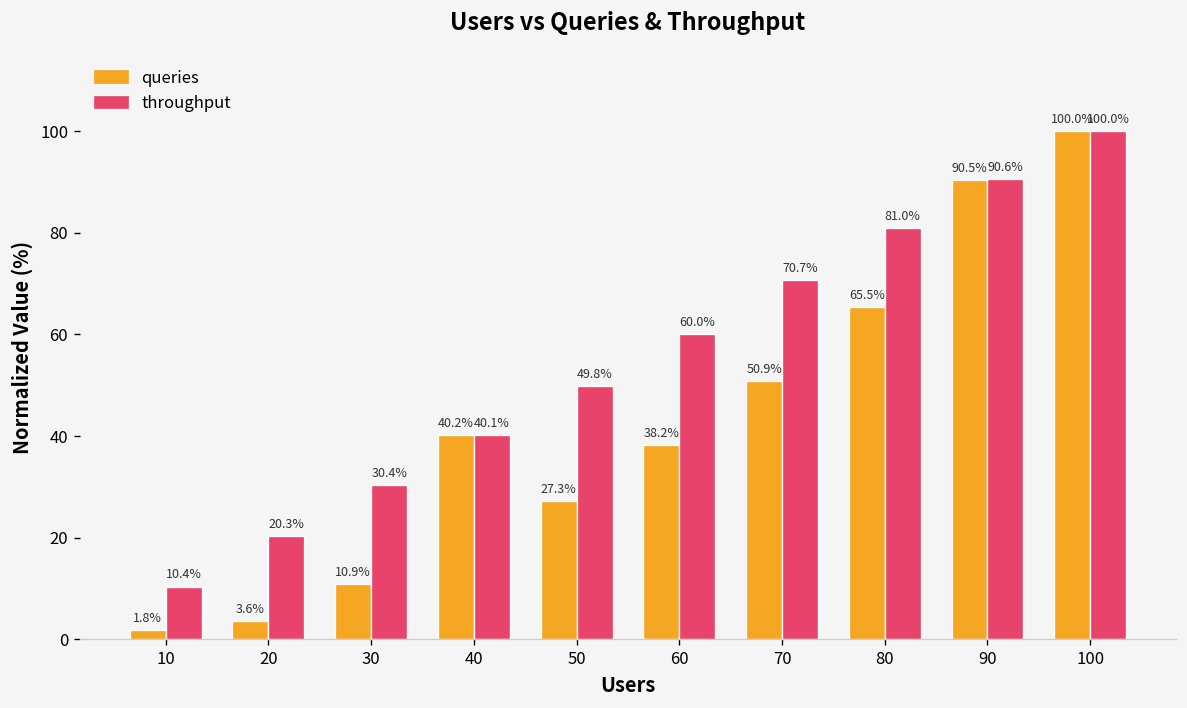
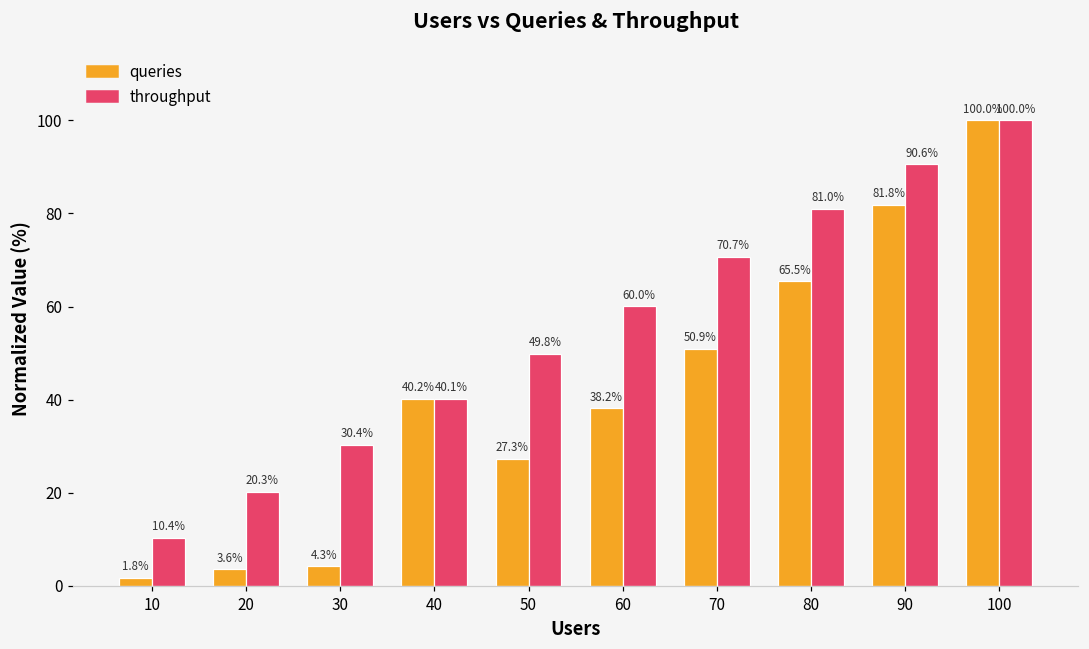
queries, 30: 10.9% -> 4.3%
queries, 90: 90.5% -> 81.8%
